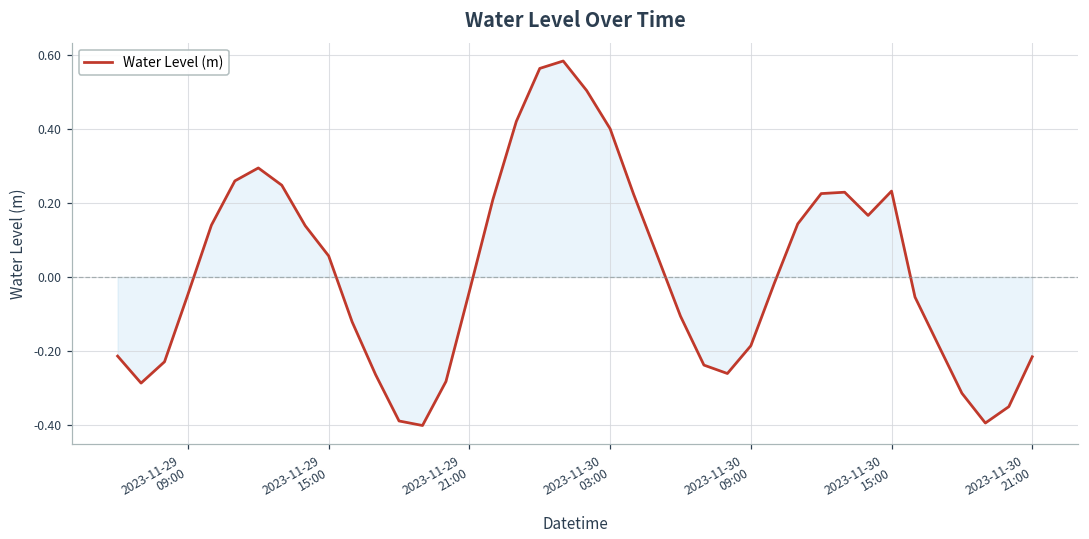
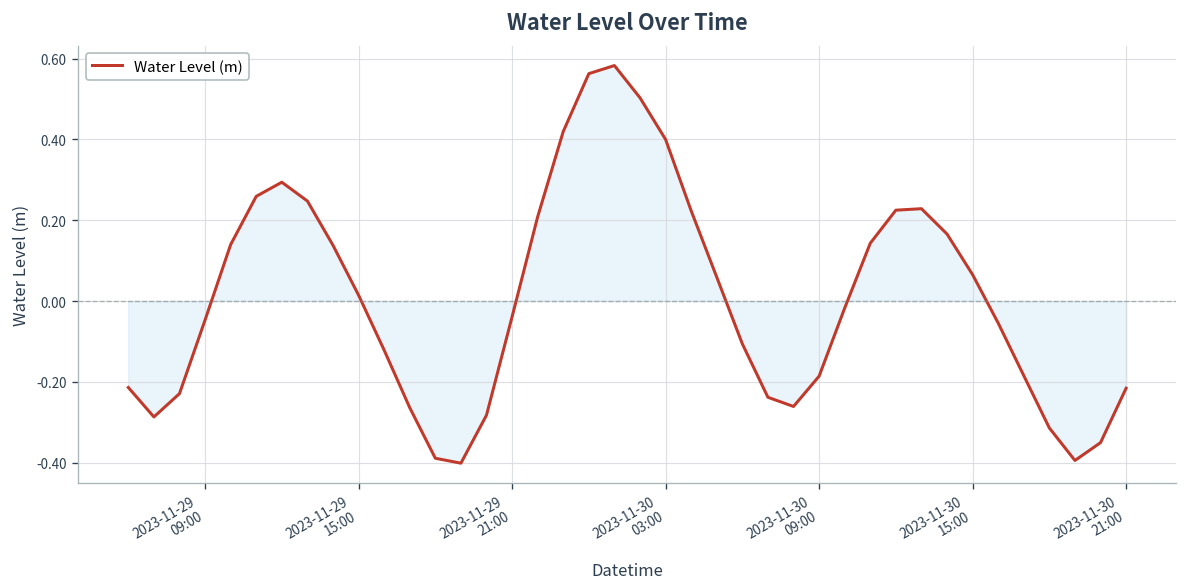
Water Level (m), 2023-11-29 15:00: 0.06 -> 0.01
Water Level (m), 2023-11-30 15:00: 0.23 -> 0.07
